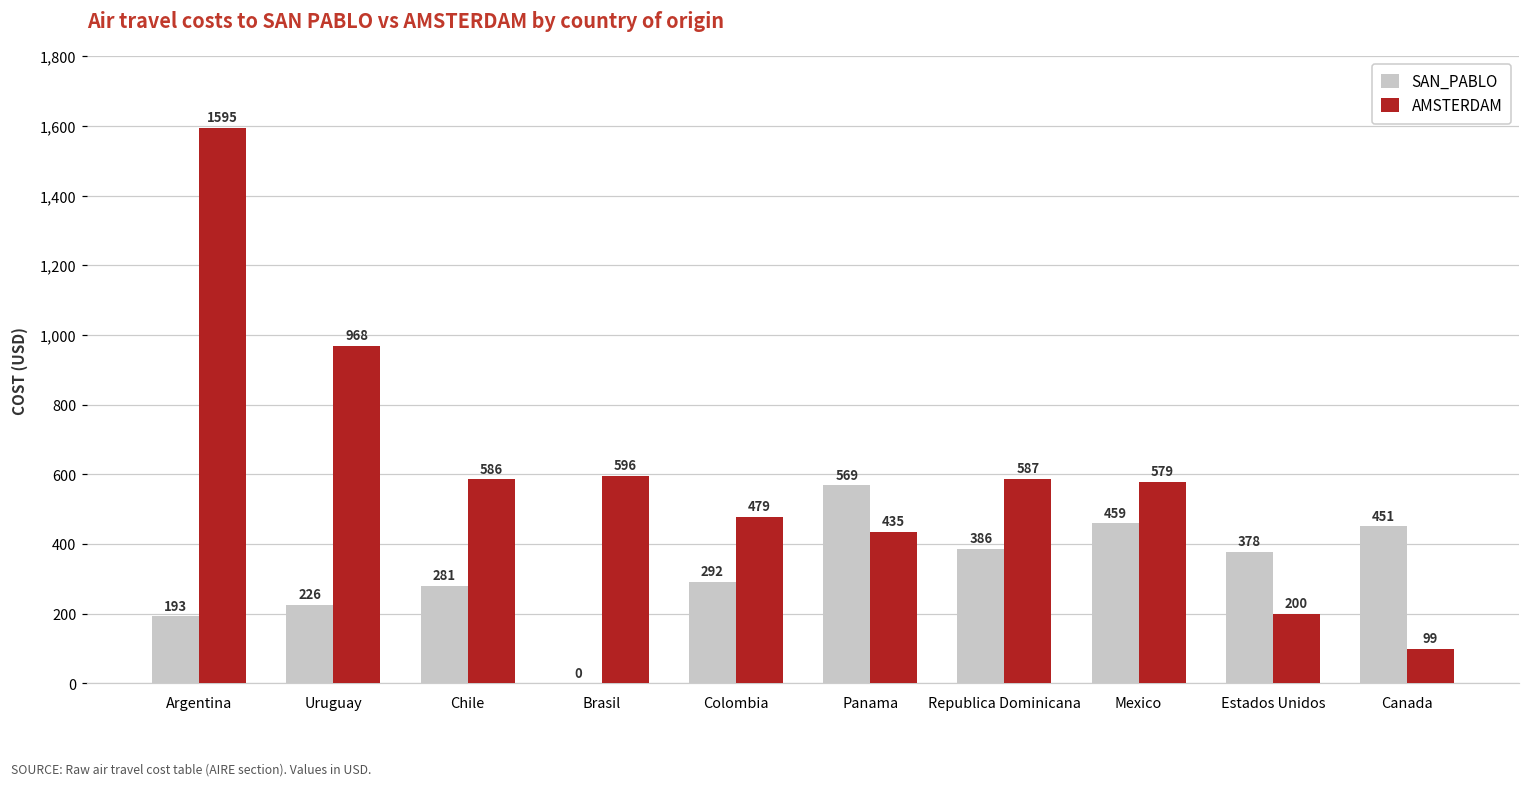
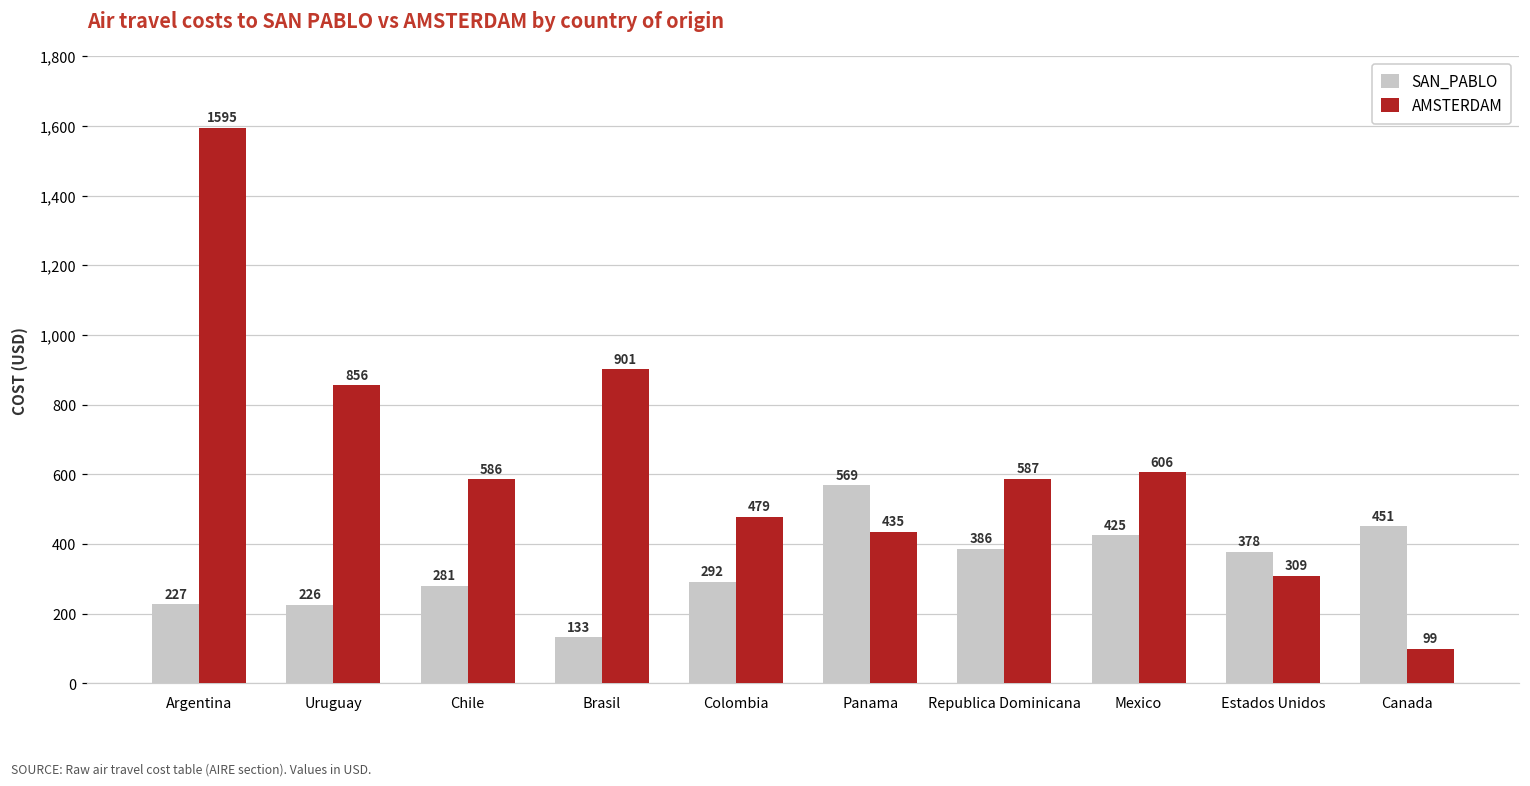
SAN_PABLO, Argentina: 193 -> 227
AMSTERDAM, Uruguay: 968 -> 856
SAN_PABLO, Brasil: 0 -> 133
AMSTERDAM, Brasil: 596 -> 901
SAN_PABLO, Mexico: 459 -> 425
AMSTERDAM, Mexico: 579 -> 606
AMSTERDAM, Estados Unidos: 200 -> 309
